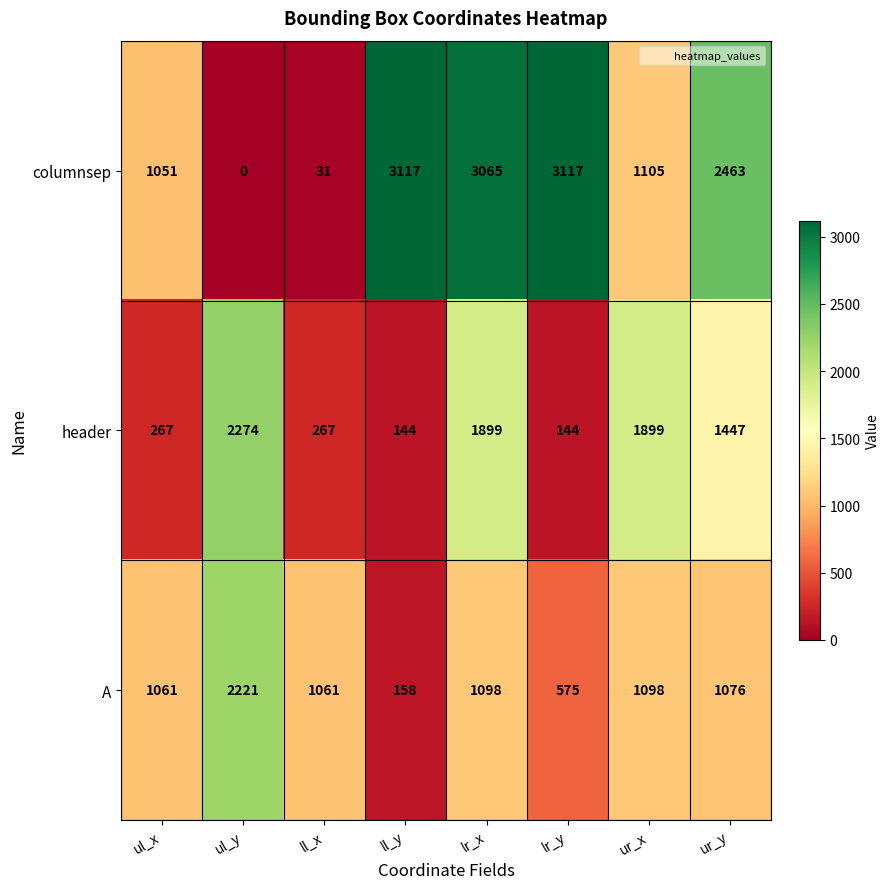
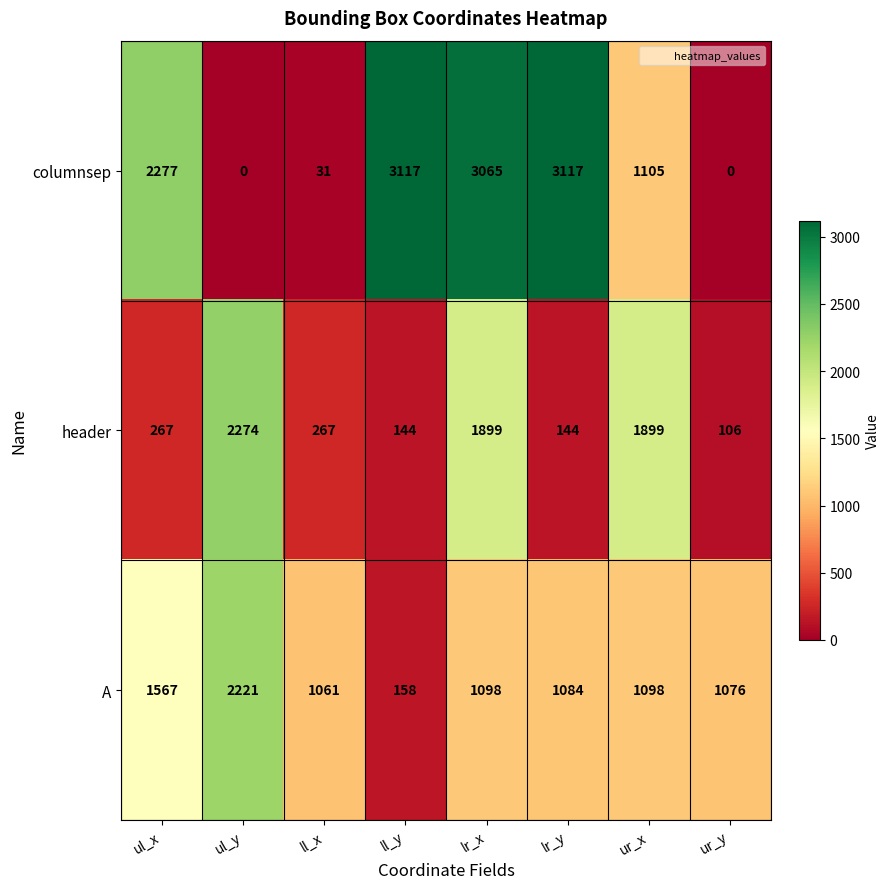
columnsep, ul_x: 1051 -> 2277
columnsep, ur_y: 2463 -> 0
header, ur_y: 1447 -> 106
A, ul_x: 1061 -> 1567
A, lr_y: 575 -> 1084
